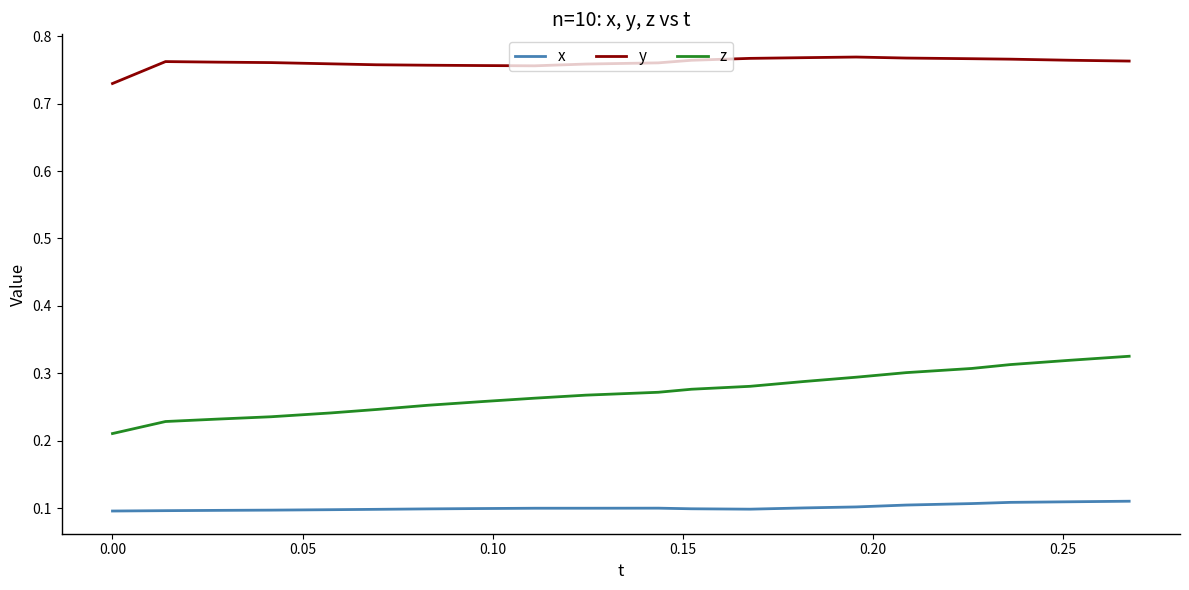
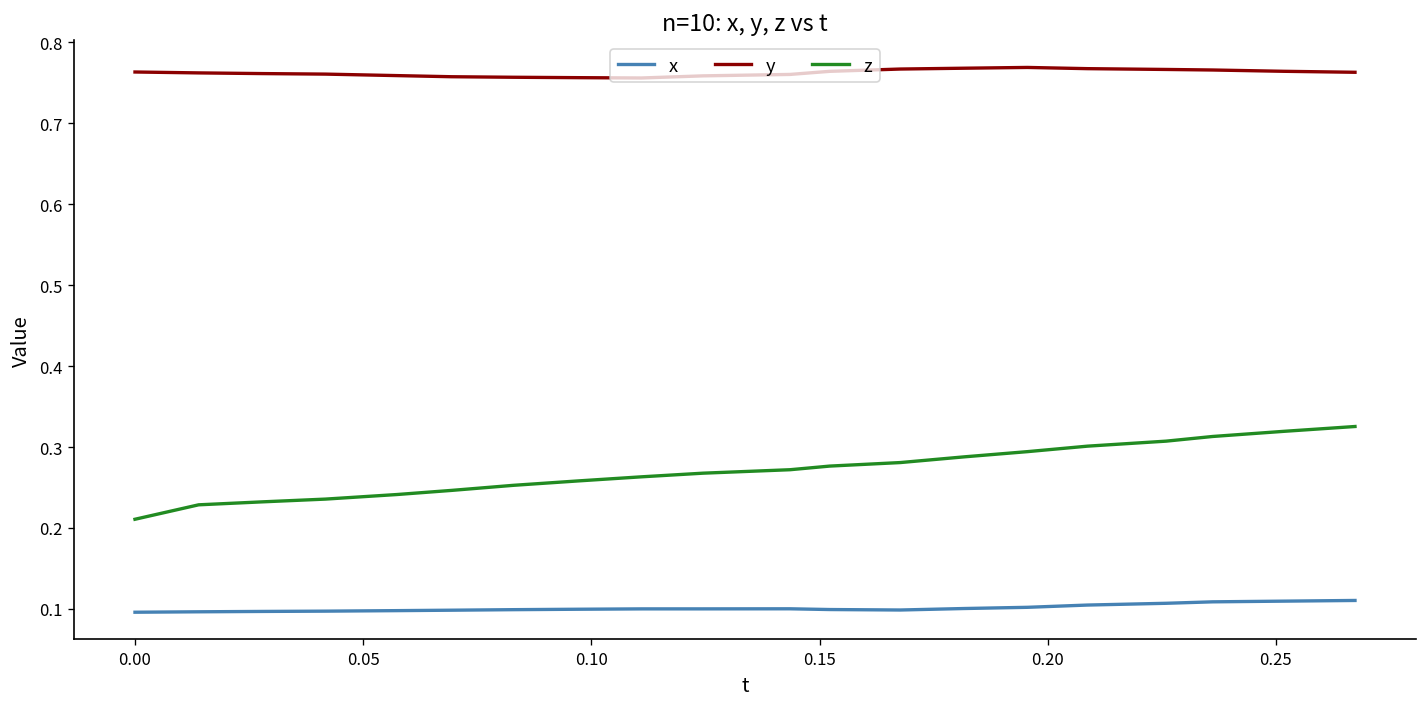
y, 0.00: 0.73 -> 0.76
